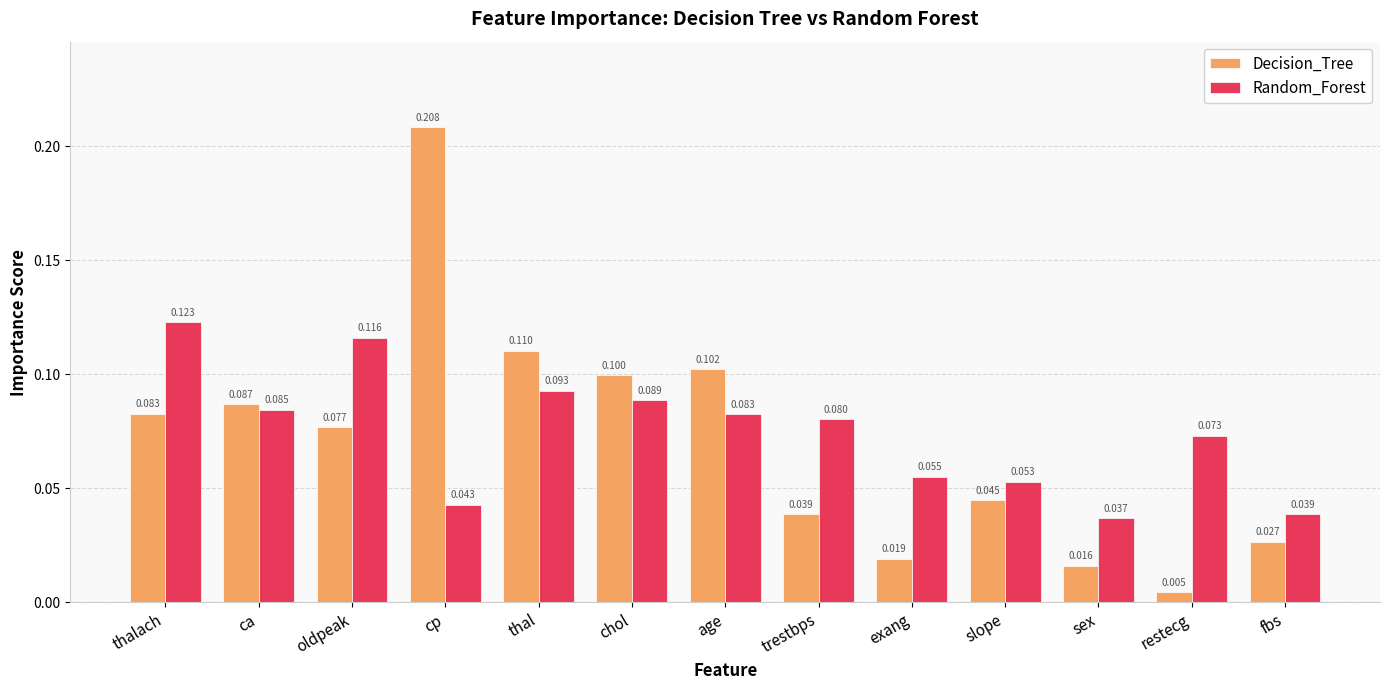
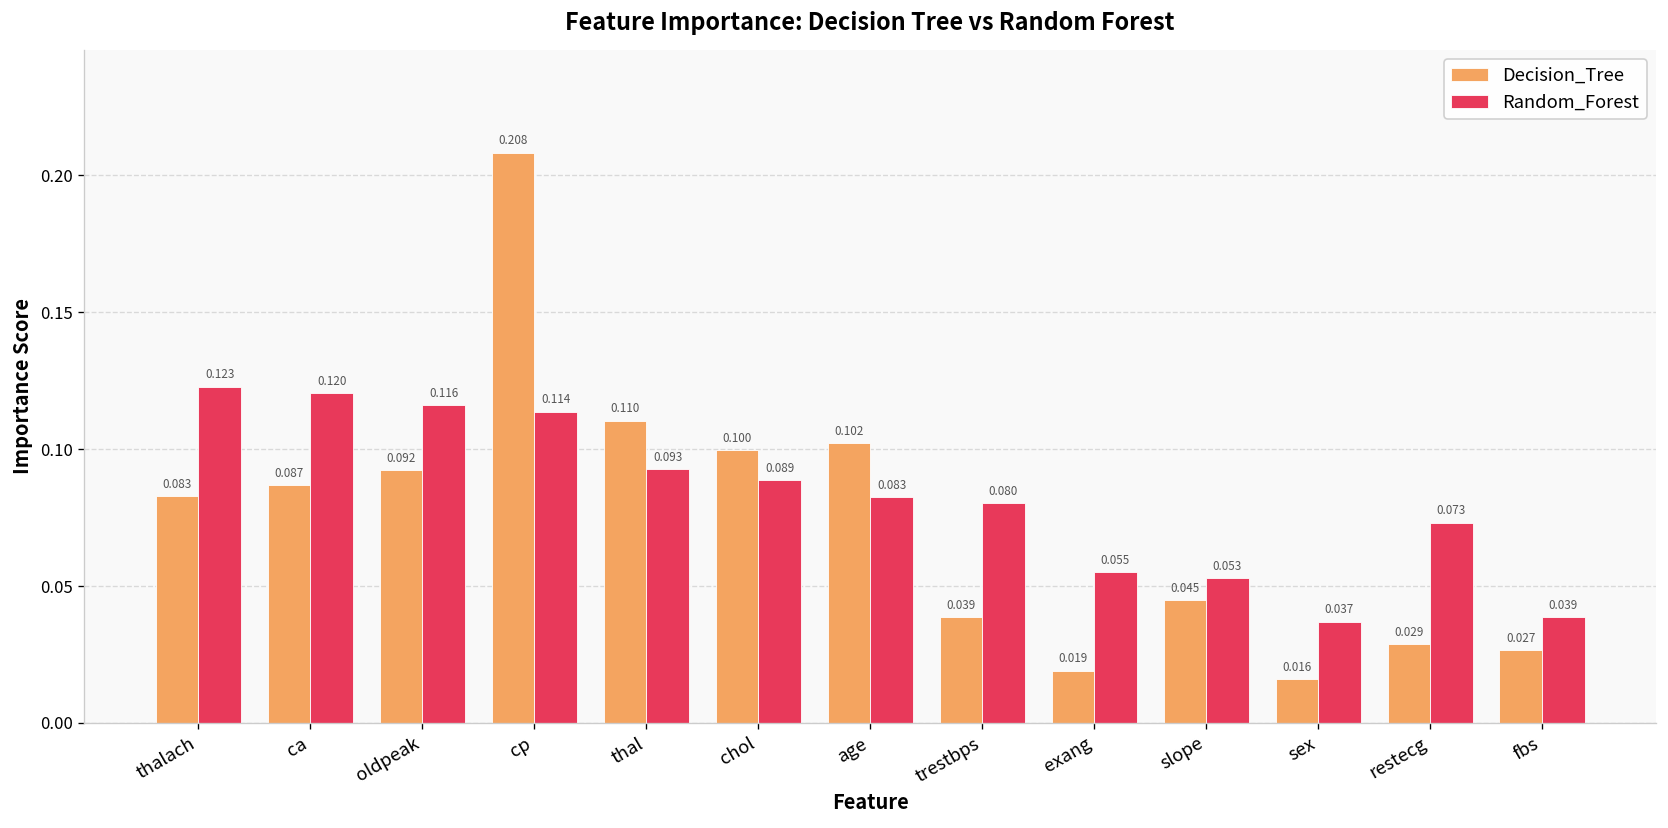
Random_Forest, ca: 0.085 -> 0.120
Decision_Tree, oldpeak: 0.077 -> 0.092
Random_Forest, cp: 0.043 -> 0.114
Decision_Tree, restecg: 0.005 -> 0.029
